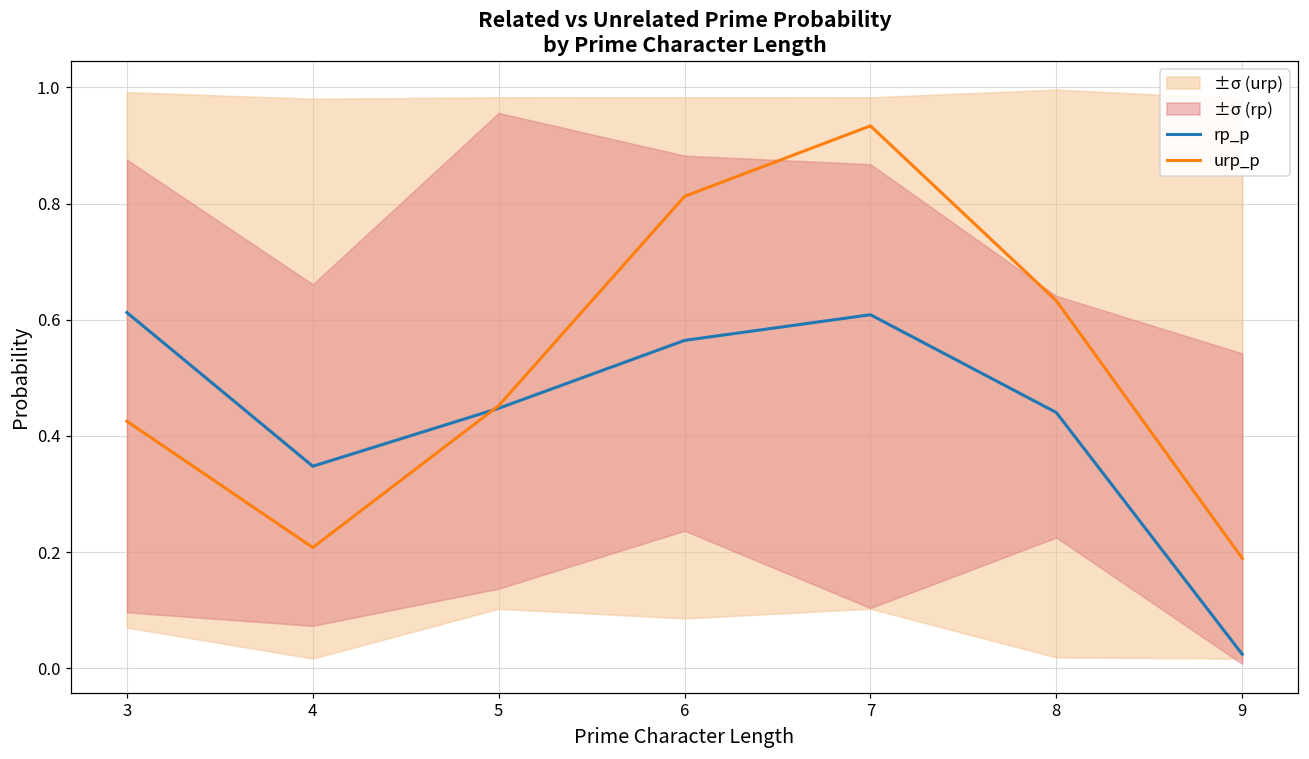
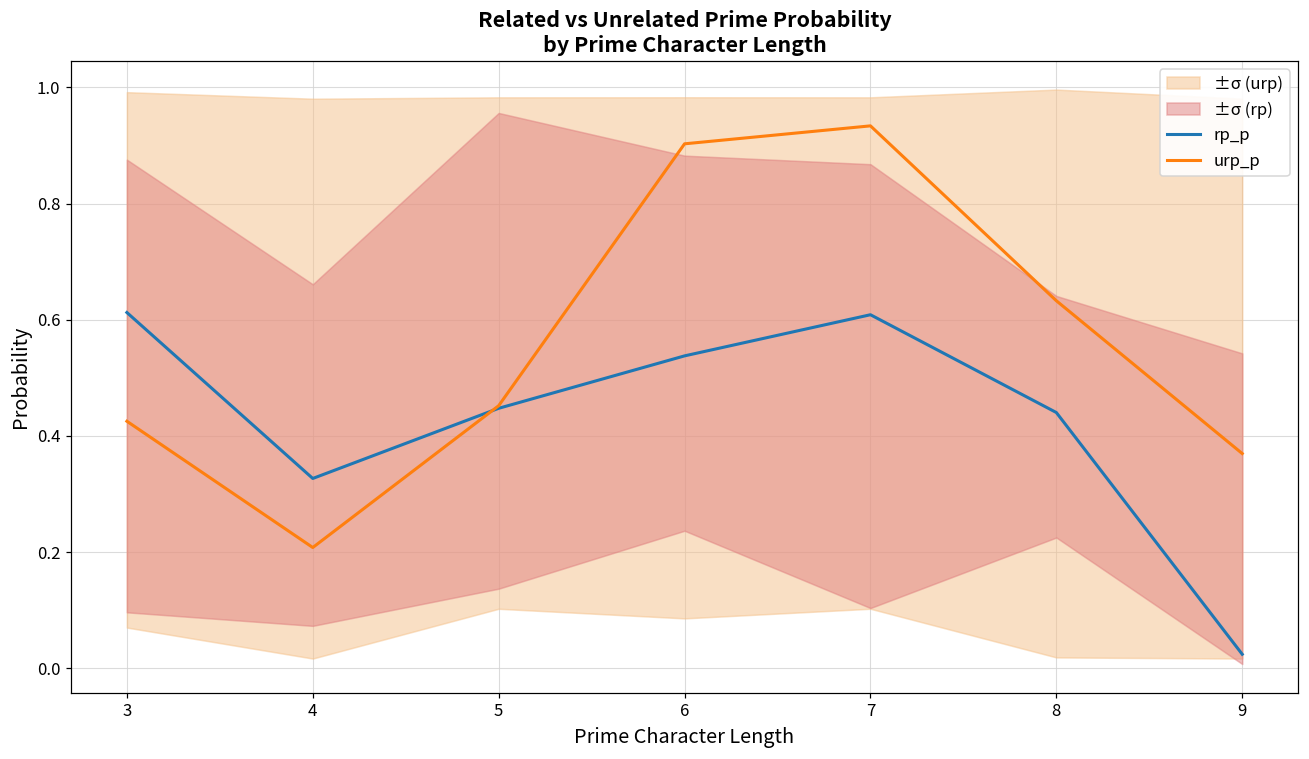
rp_p, 4: 0.35 -> 0.33
rp_p, 6: 0.56 -> 0.54
urp_p, 6: 0.81 -> 0.90
urp_p, 9: 0.19 -> 0.37
